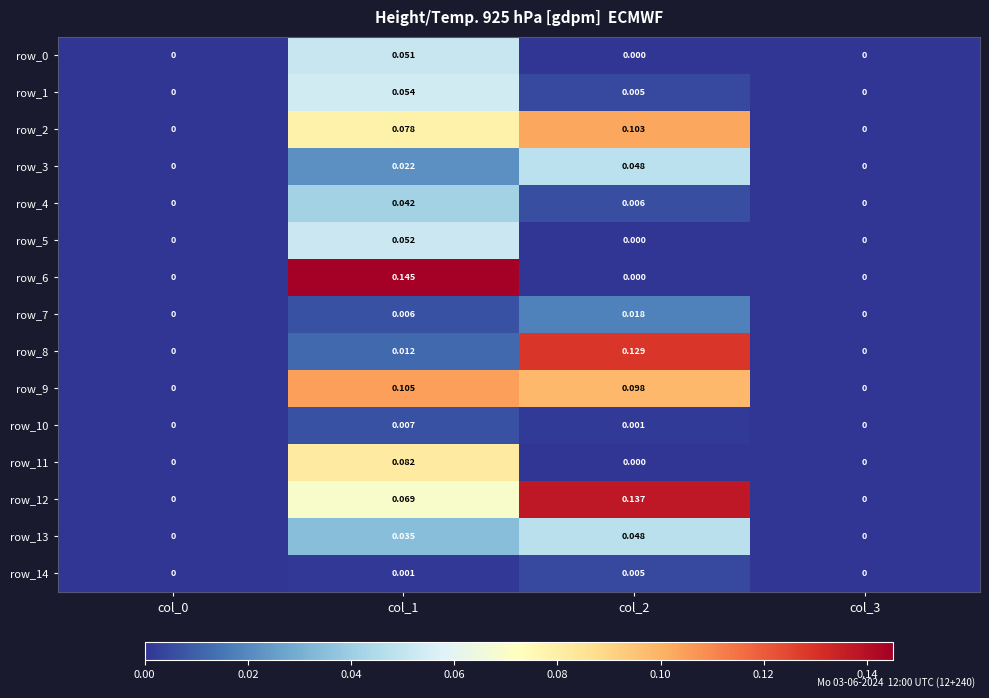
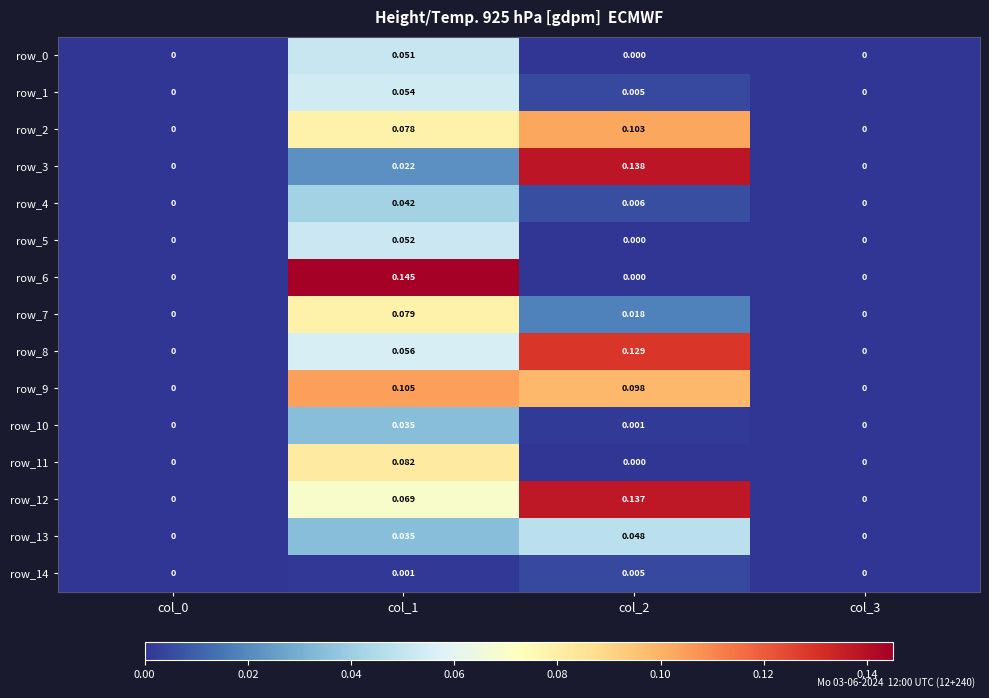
row_3, col_2: 0.048 -> 0.138
row_7, col_1: 0.006 -> 0.079
row_8, col_1: 0.012 -> 0.056
row_10, col_1: 0.007 -> 0.035
